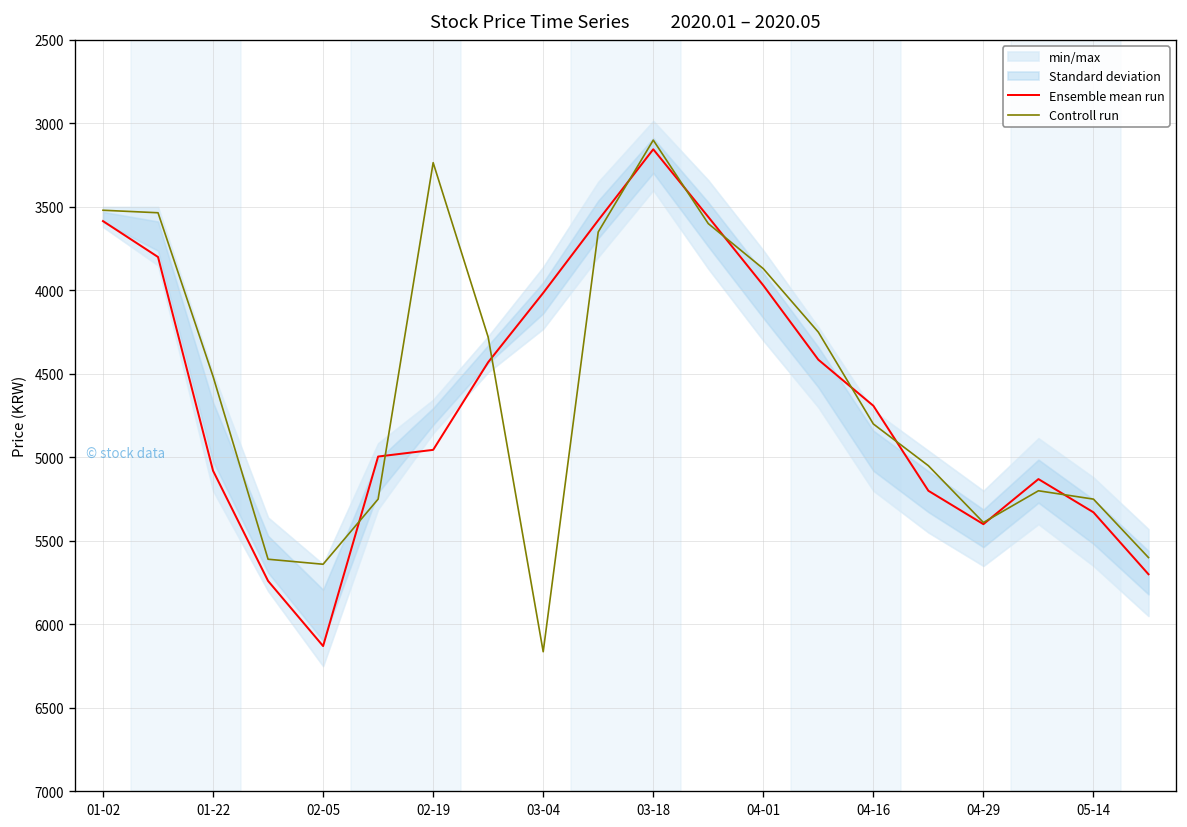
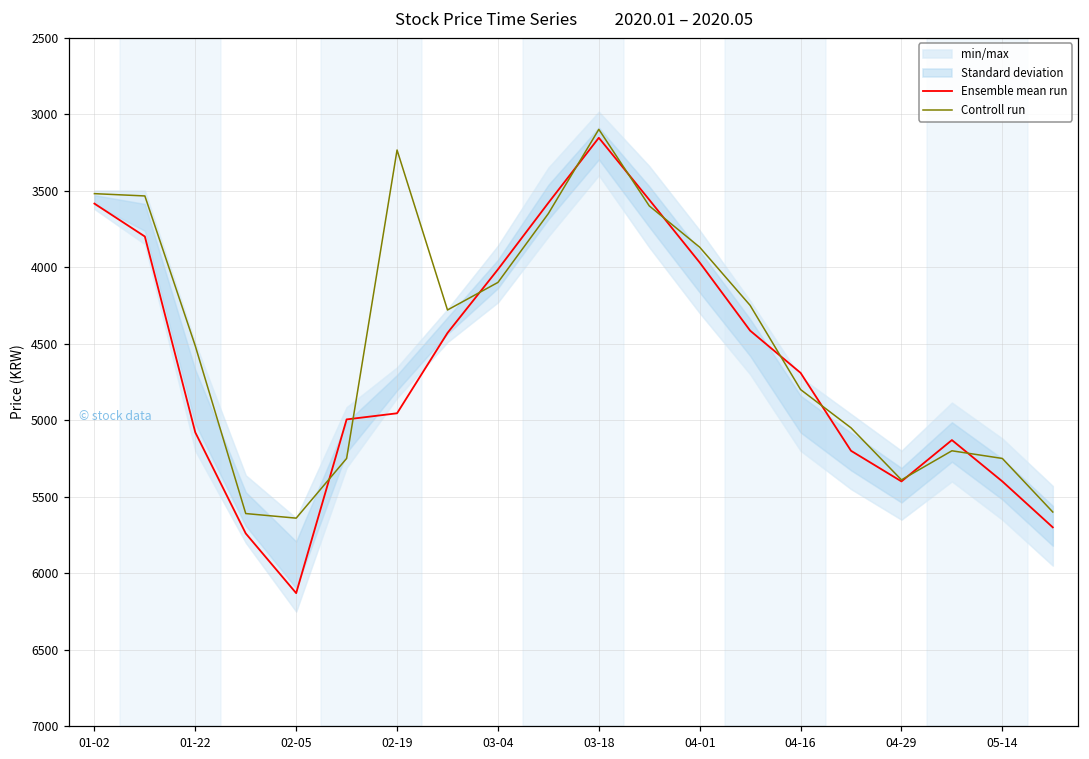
Controll run, 03-04: 6160 -> 4100
Ensemble mean run, 05-14: 5330 -> 5400
